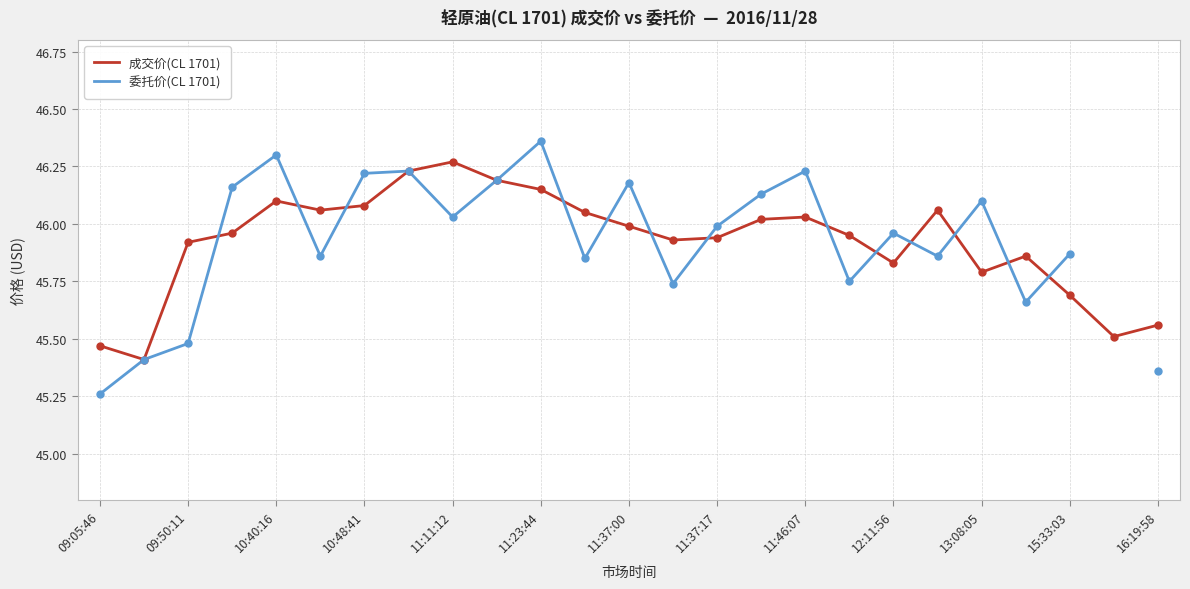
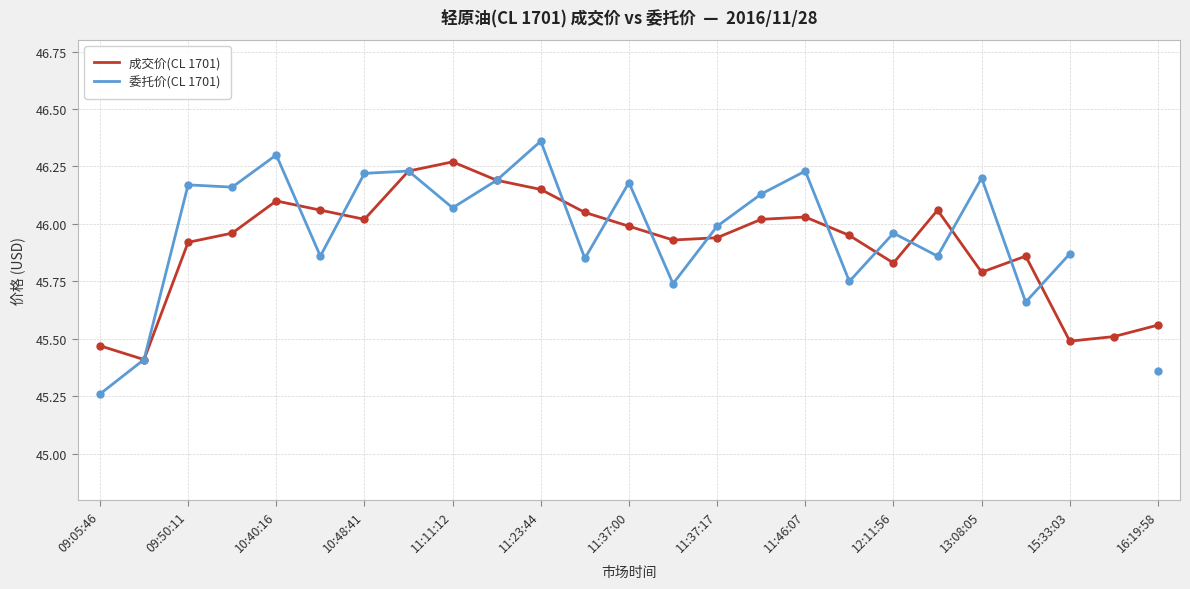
委托价(CL 1701), 09:50:11: 45.48 -> 46.17
成交价(CL 1701), 10:48:41: 46.08 -> 46.02
委托价(CL 1701), 11:11:12: 46.03 -> 46.07
委托价(CL 1701), 13:08:05: 46.1 -> 46.2
成交价(CL 1701), 15:33:03: 45.69 -> 45.49
